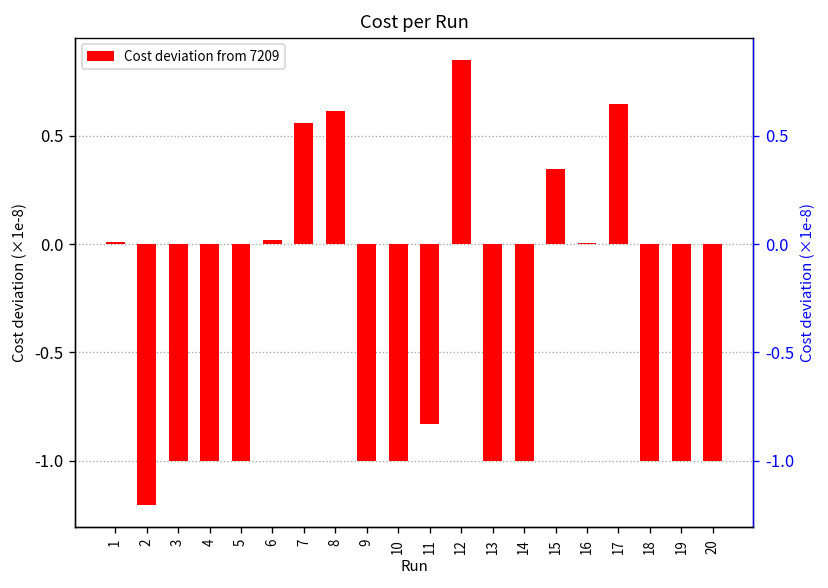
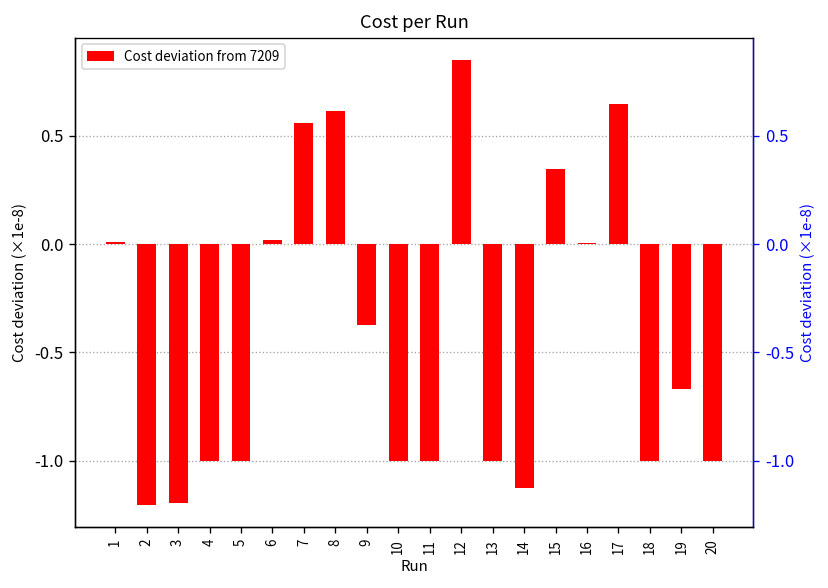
3: -1.00 -> -1.19
9: -1.00 -> -0.37
11: -0.83 -> -1.00
14: -1.00 -> -1.13
19: -1.00 -> -0.67
